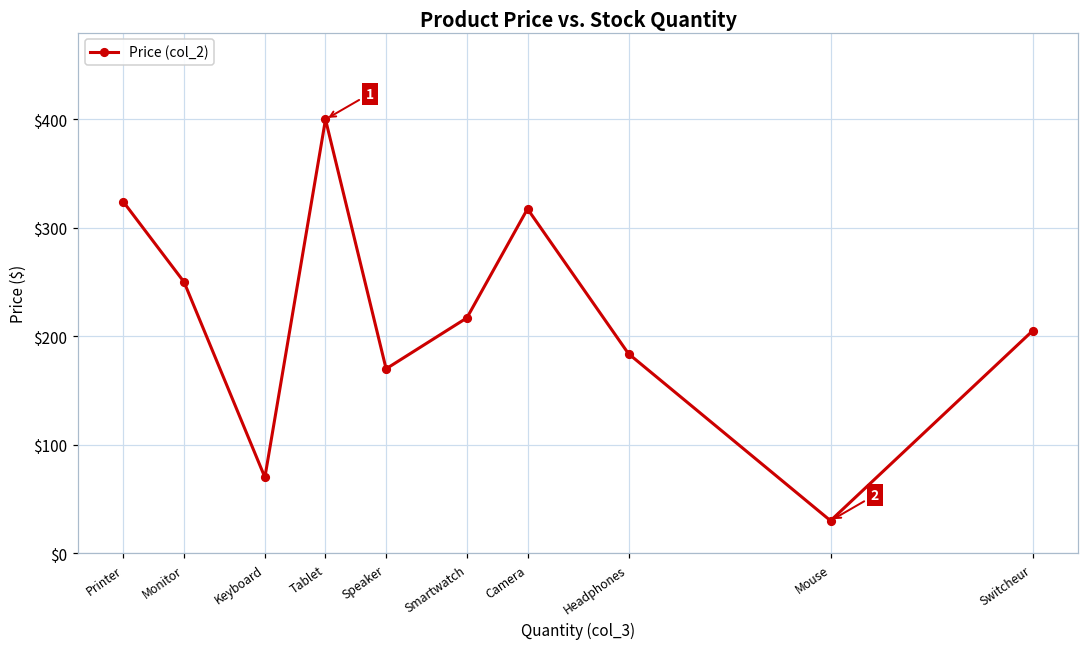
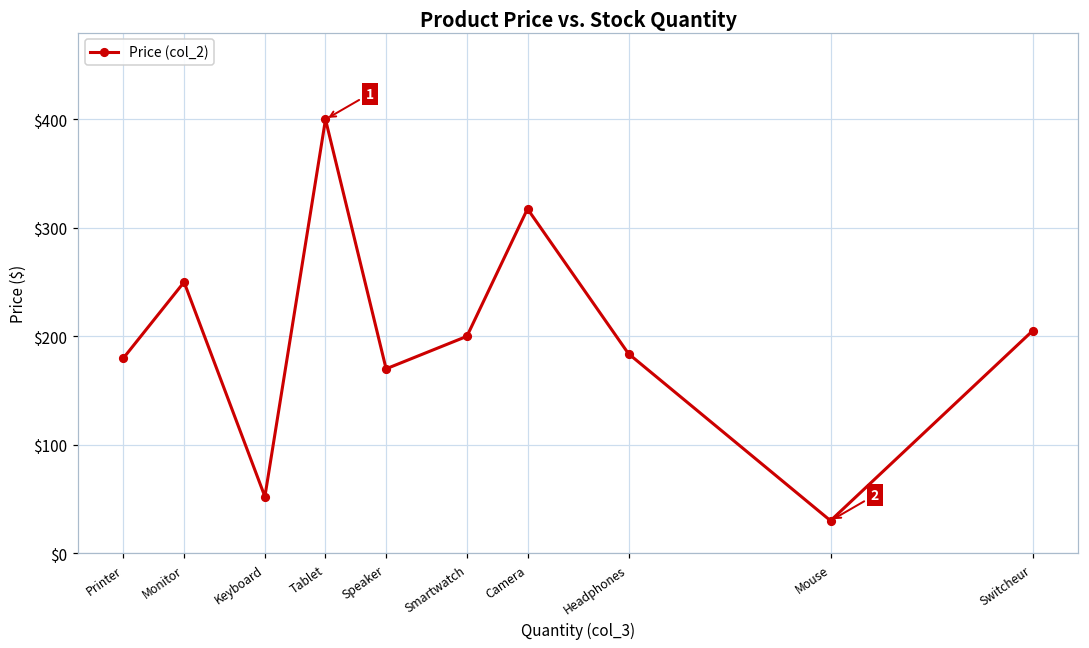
Printer: $320 -> $180
Keyboard: $70 -> $50
Smartwatch: $220 -> $200
